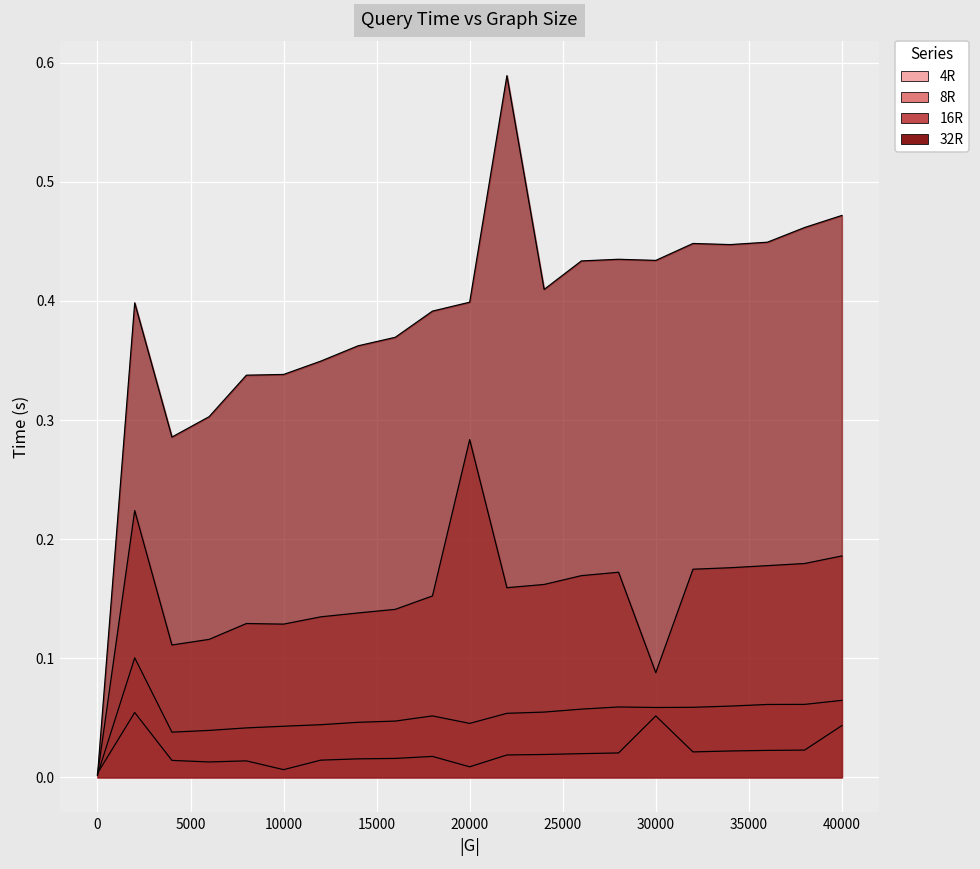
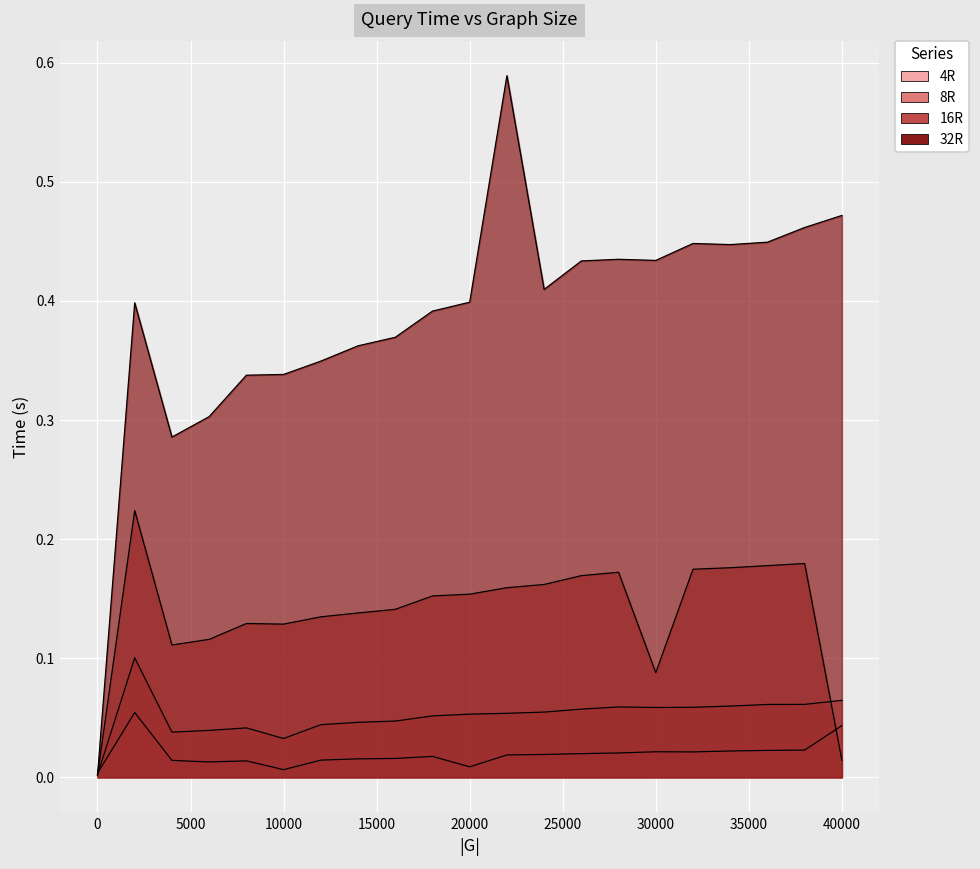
8R, 10000: 0.043 -> 0.033
8R, 20000: 0.045 -> 0.053
16R, 20000: 0.284 -> 0.154
4R, 30000: 0.052 -> 0.021
16R, 40000: 0.186 -> 0.014
